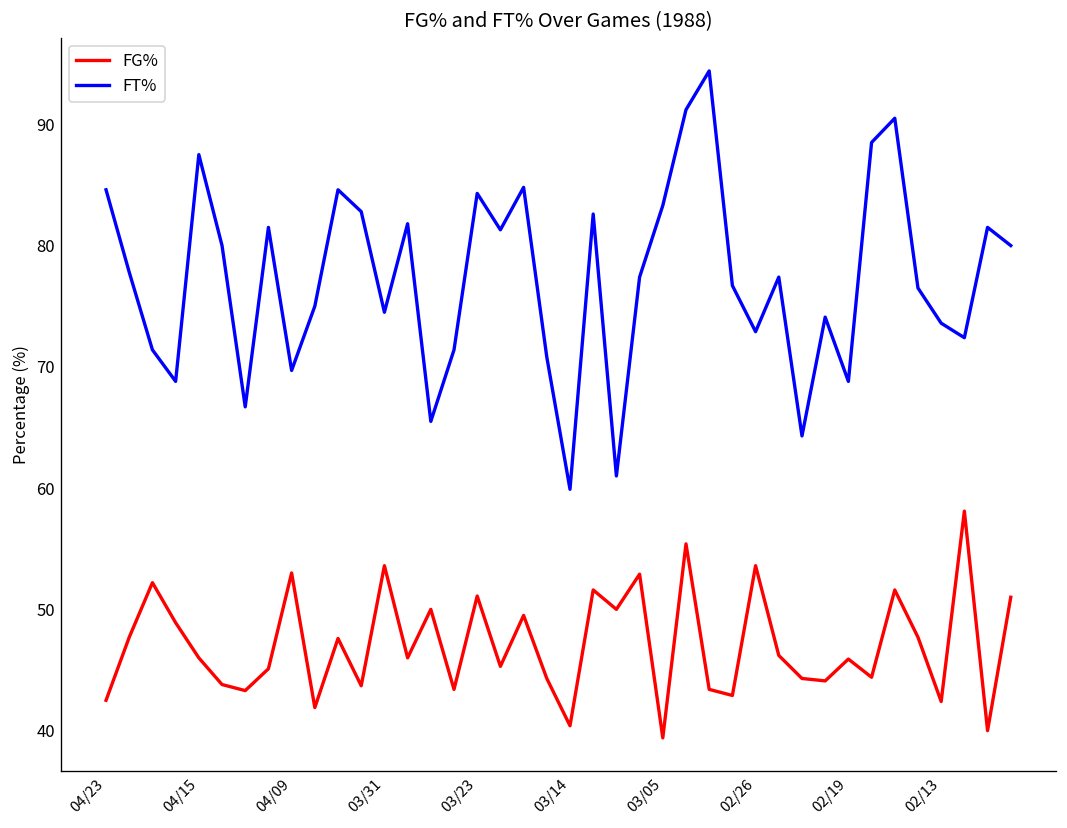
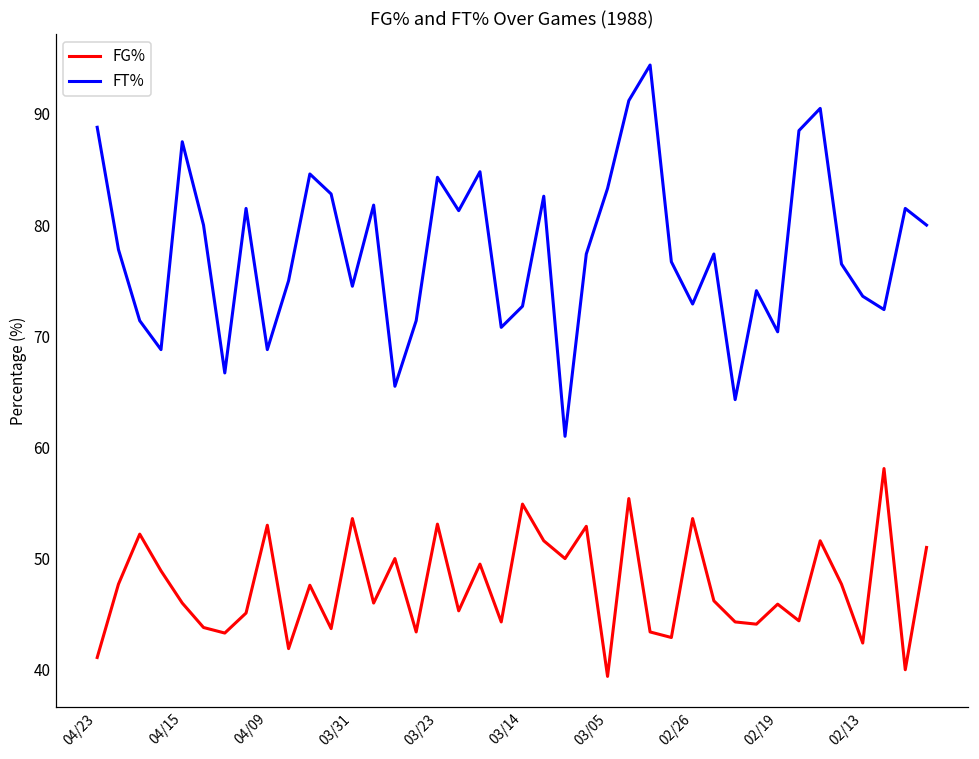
FG%, 04/23: 42.5 -> 41.1
FT%, 04/23: 84.6 -> 88.8
FT%, 04/09: 69.7 -> 68.8
FG%, 03/23: 51.1 -> 53.1
FG%, 03/14: 40.4 -> 54.9
FT%, 03/14: 59.9 -> 72.7
FT%, 02/19: 68.8 -> 70.4
